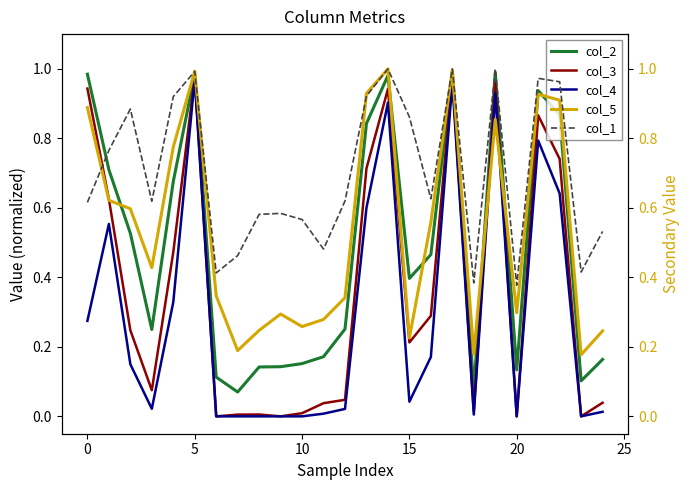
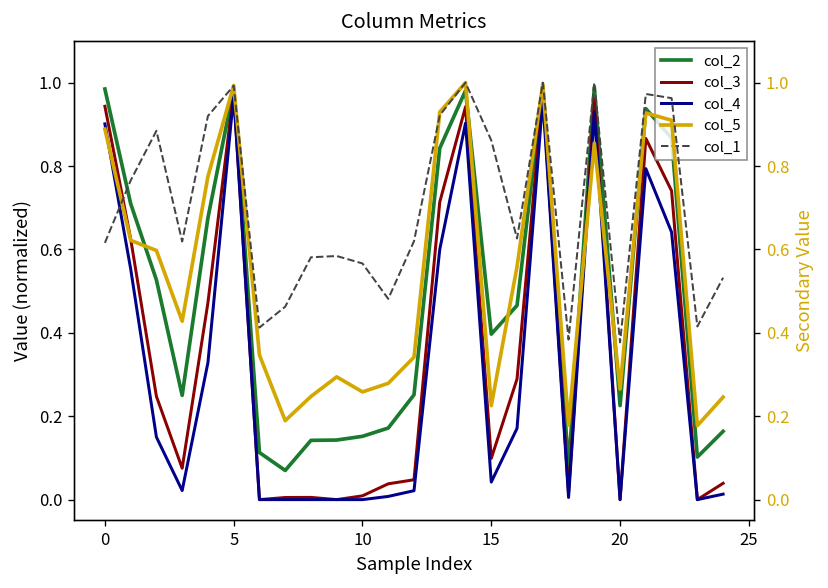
col_4, 0: 0.27 -> 0.90
col_3, 15: 0.21 -> 0.10
col_2, 20: 0.13 -> 0.23
col_5, 20: 0.30 -> 0.27
